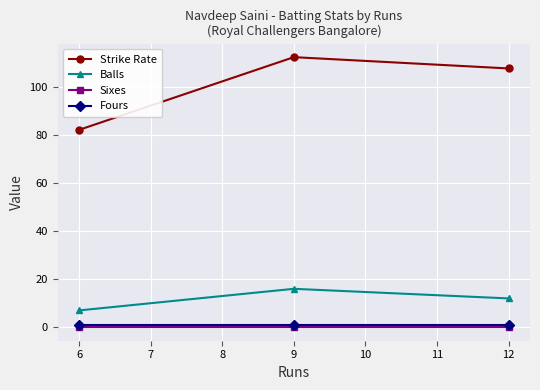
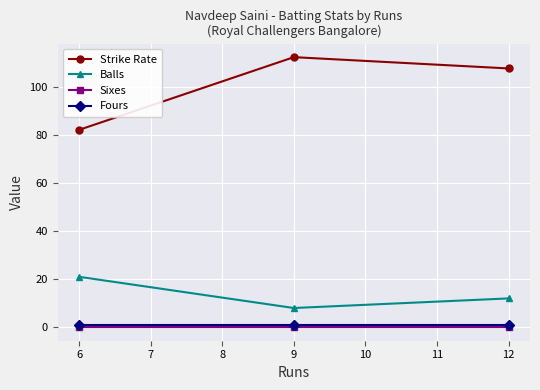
Balls, 6: 7 -> 21
Balls, 9: 16 -> 8
